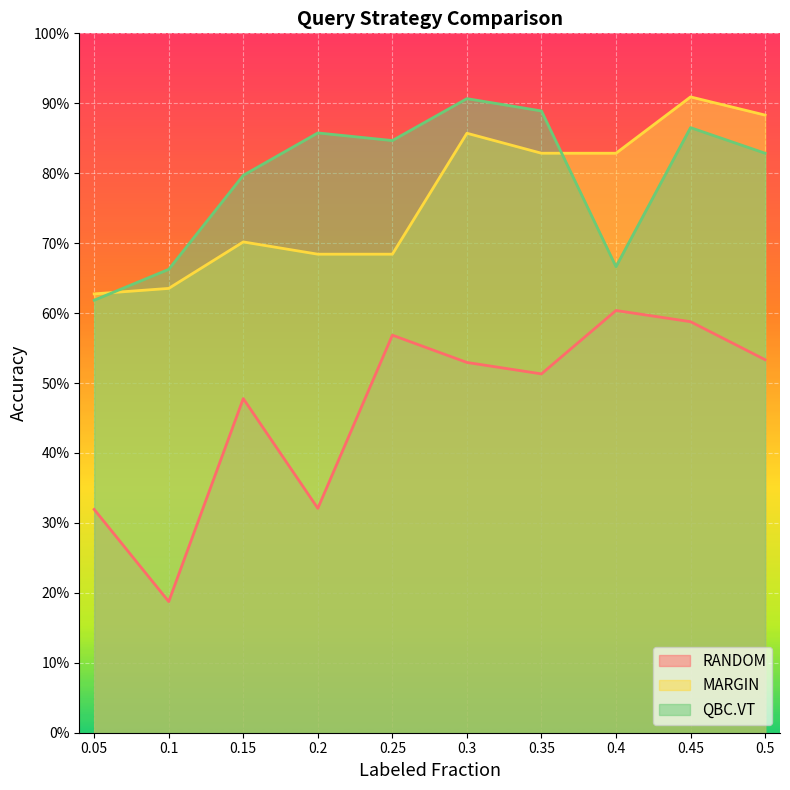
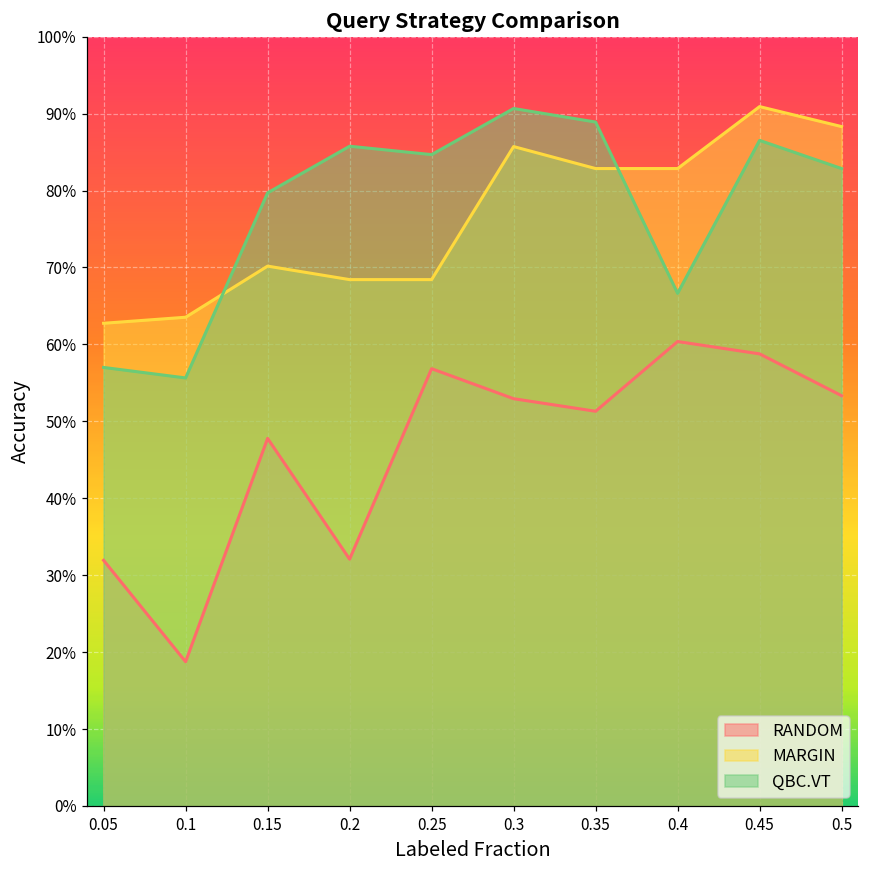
QBC.VT, 0.05: 62% -> 57%
QBC.VT, 0.1: 66% -> 56%
